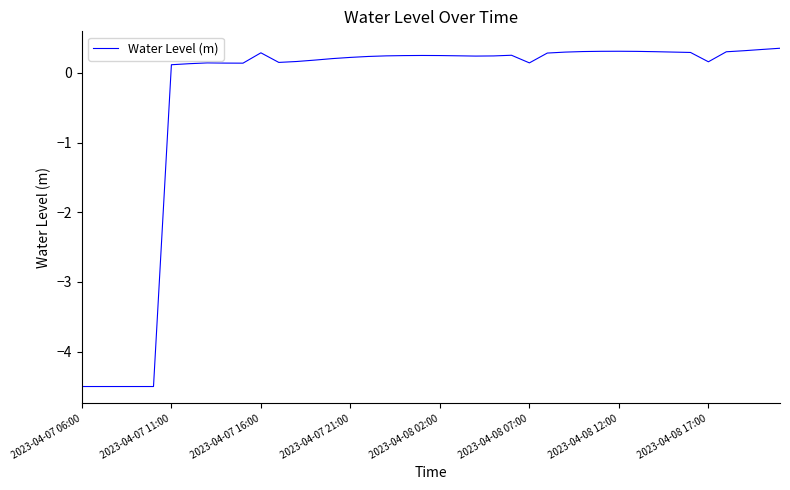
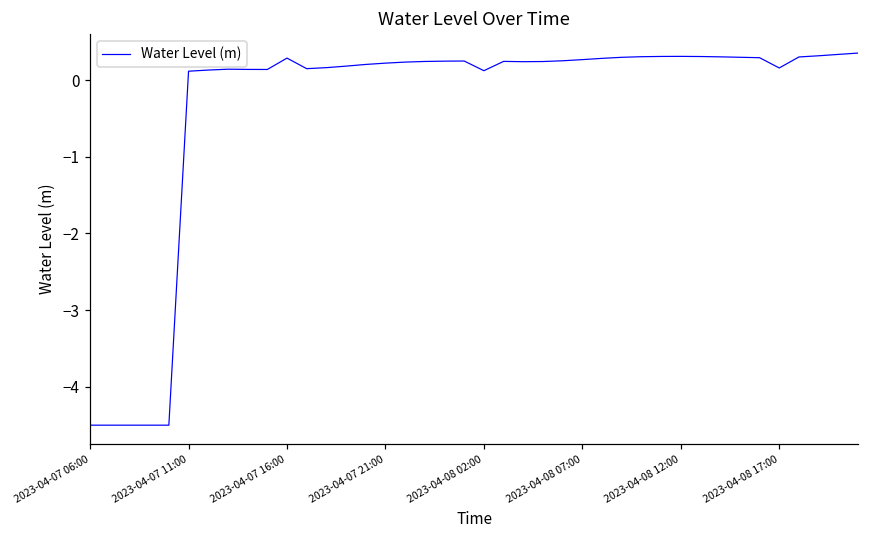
2023-04-08 02:00: 0.2 -> 0.1
2023-04-08 07:00: 0.1 -> 0.3
